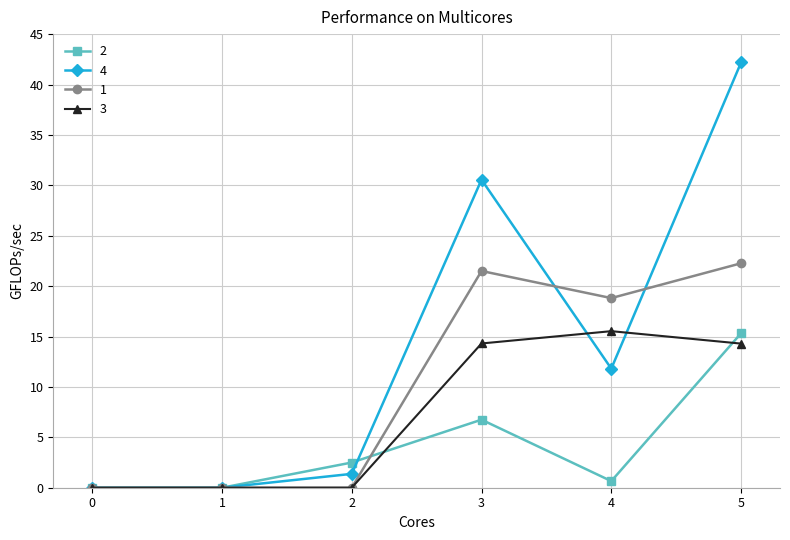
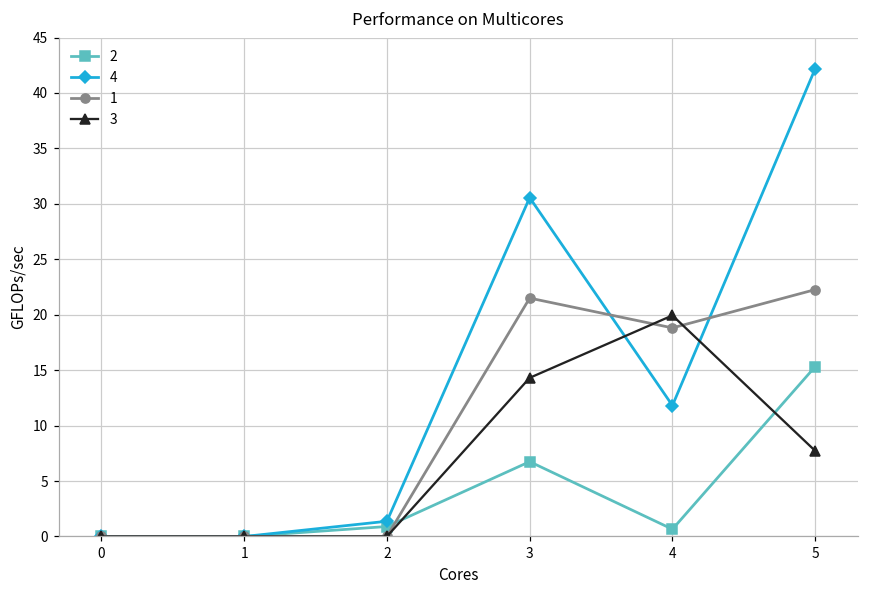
2, 2: 2.5 -> 0.9
3, 4: 15.5 -> 19.9
3, 5: 14.3 -> 7.7
